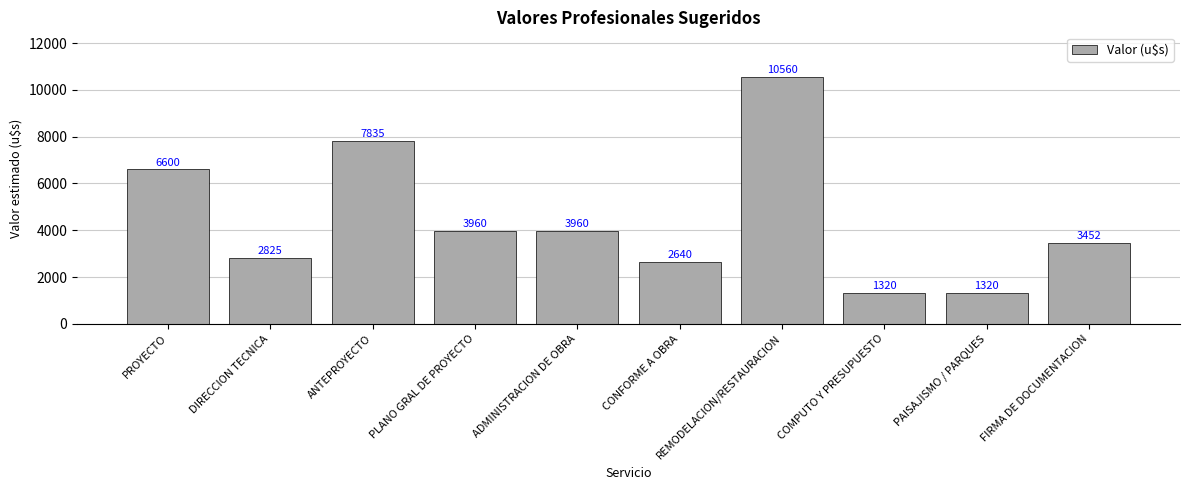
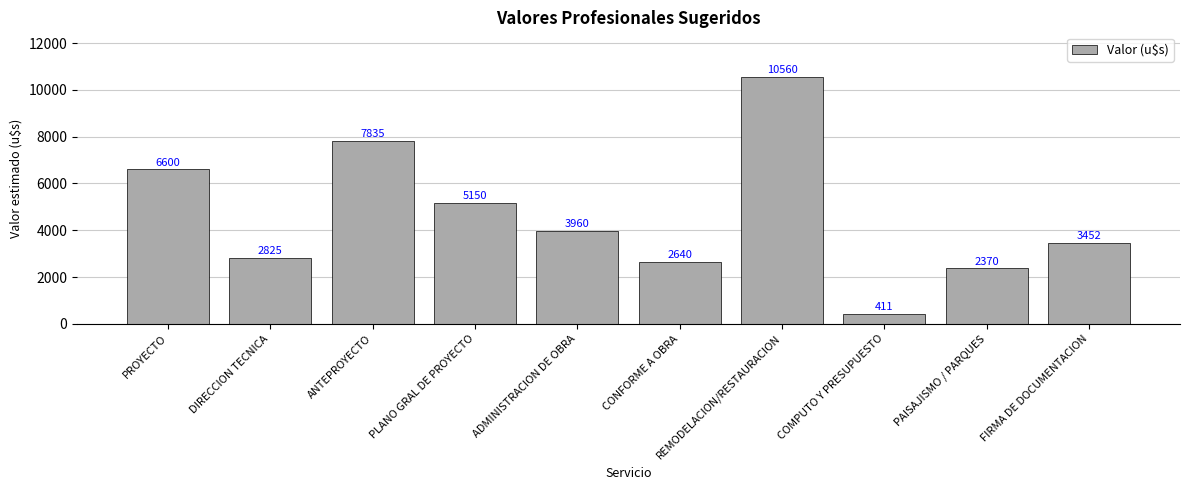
PLANO GRAL DE PROYECTO: 3960 -> 5150
COMPUTO Y PRESUPUESTO: 1320 -> 411
PAISAJISMO / PARQUES: 1320 -> 2370
